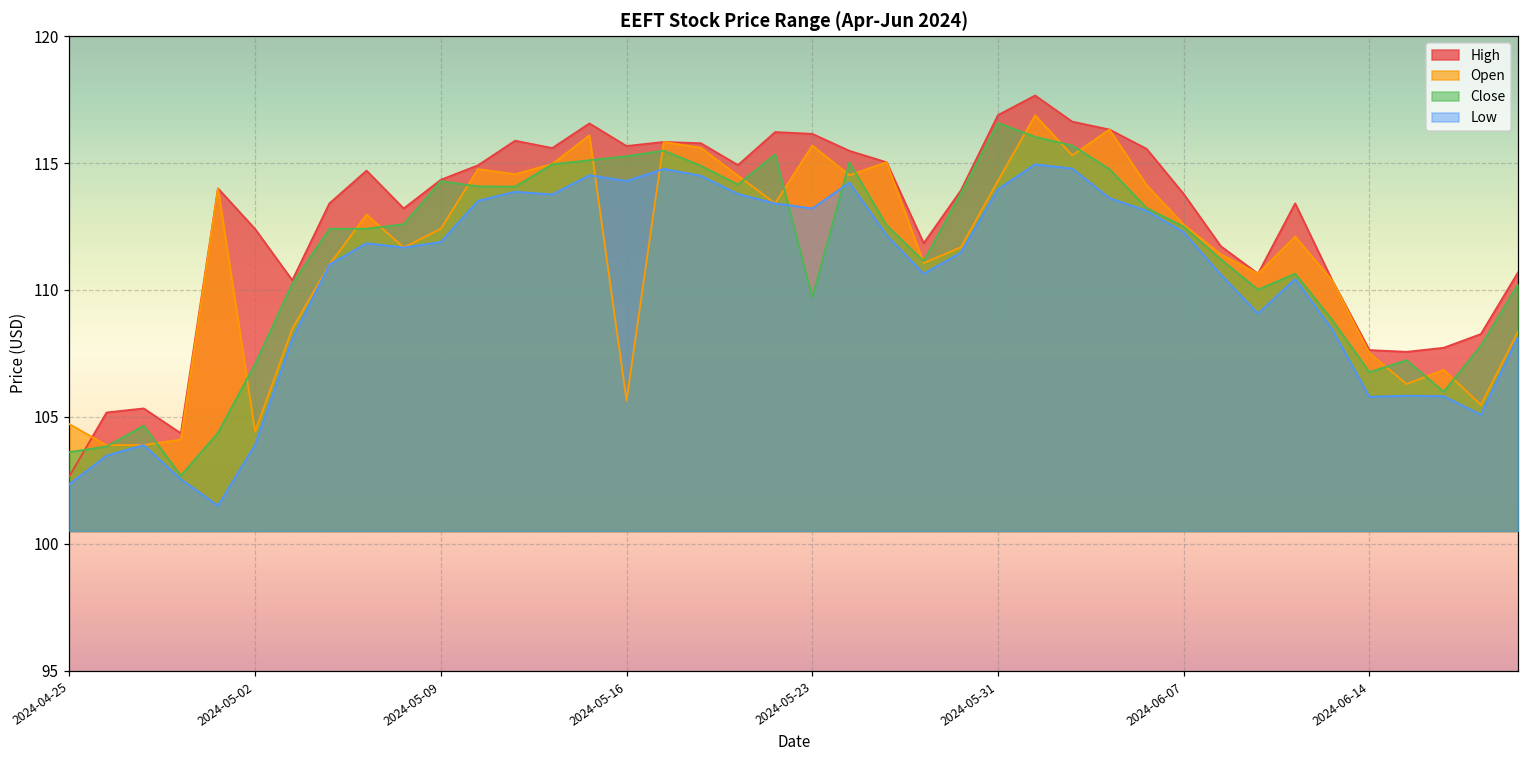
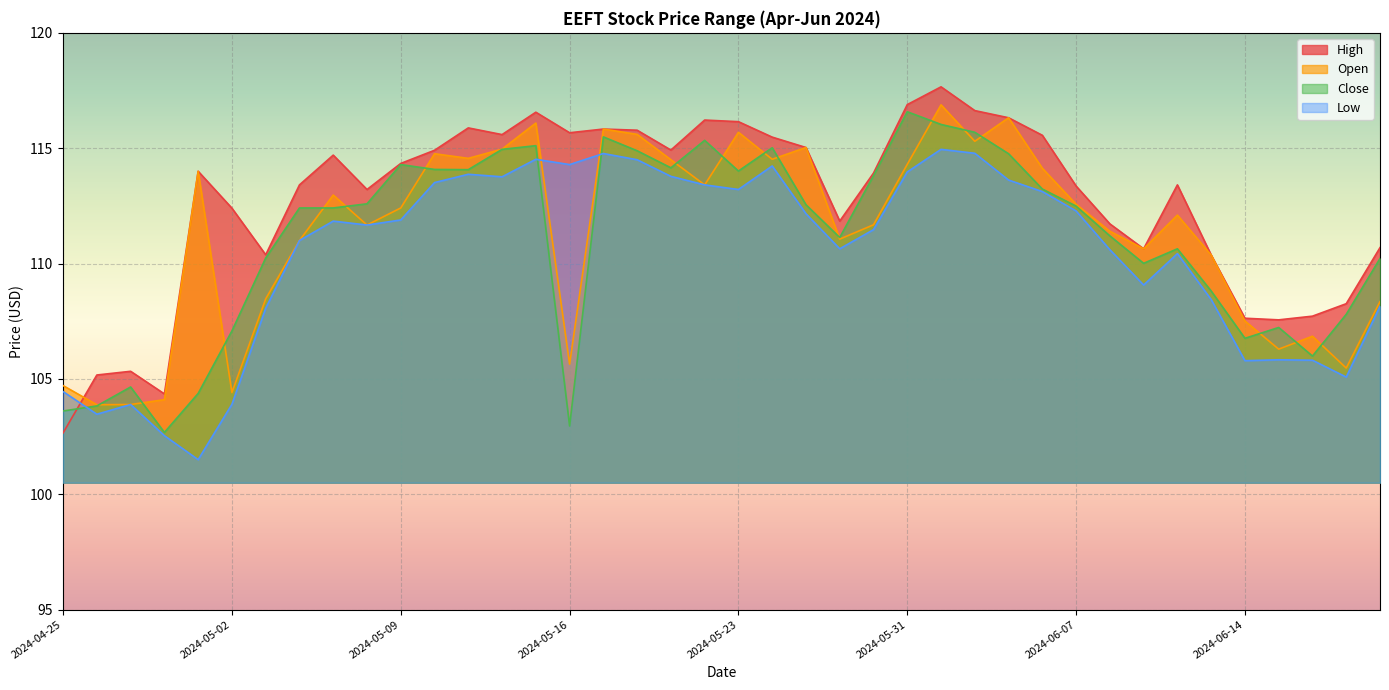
Low, 2024-04-25: 102.4 -> 104.5
Close, 2024-05-16: 115.3 -> 103.0
Close, 2024-05-23: 109.7 -> 114.0
High, 2024-06-07: 113.8 -> 113.4
